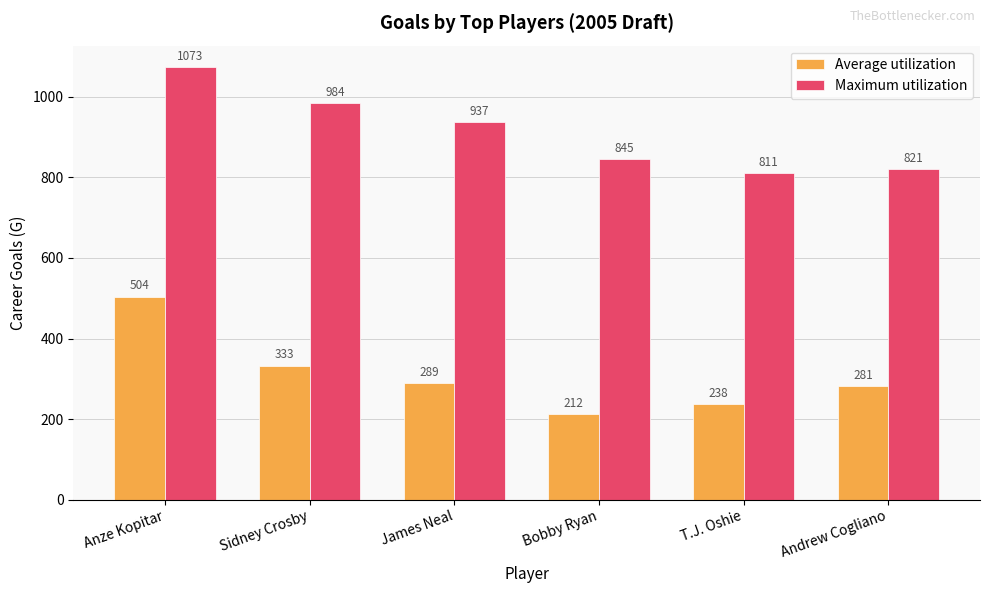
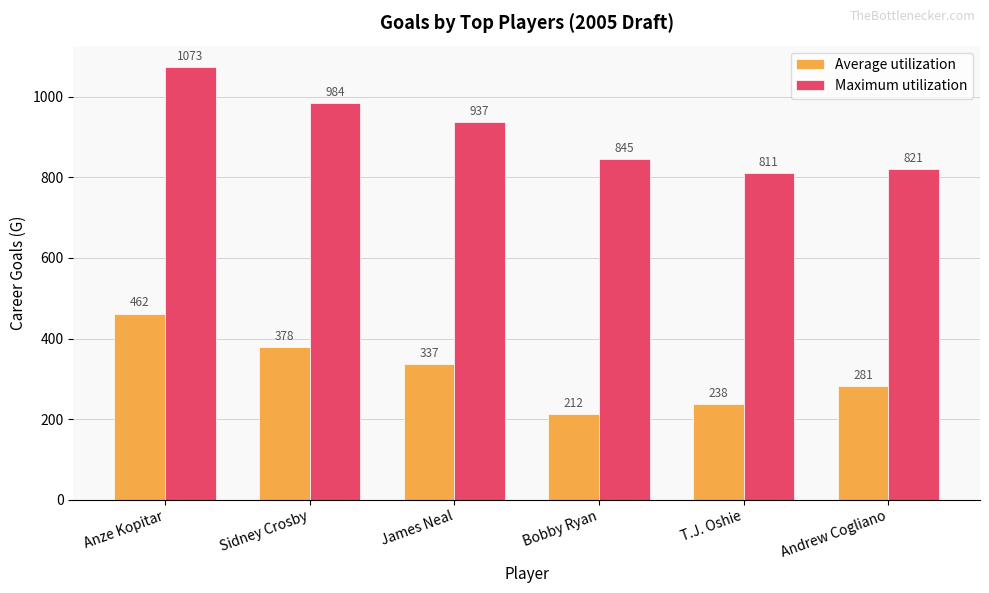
Average utilization, Anze Kopitar: 504 -> 462
Average utilization, Sidney Crosby: 333 -> 378
Average utilization, James Neal: 289 -> 337
